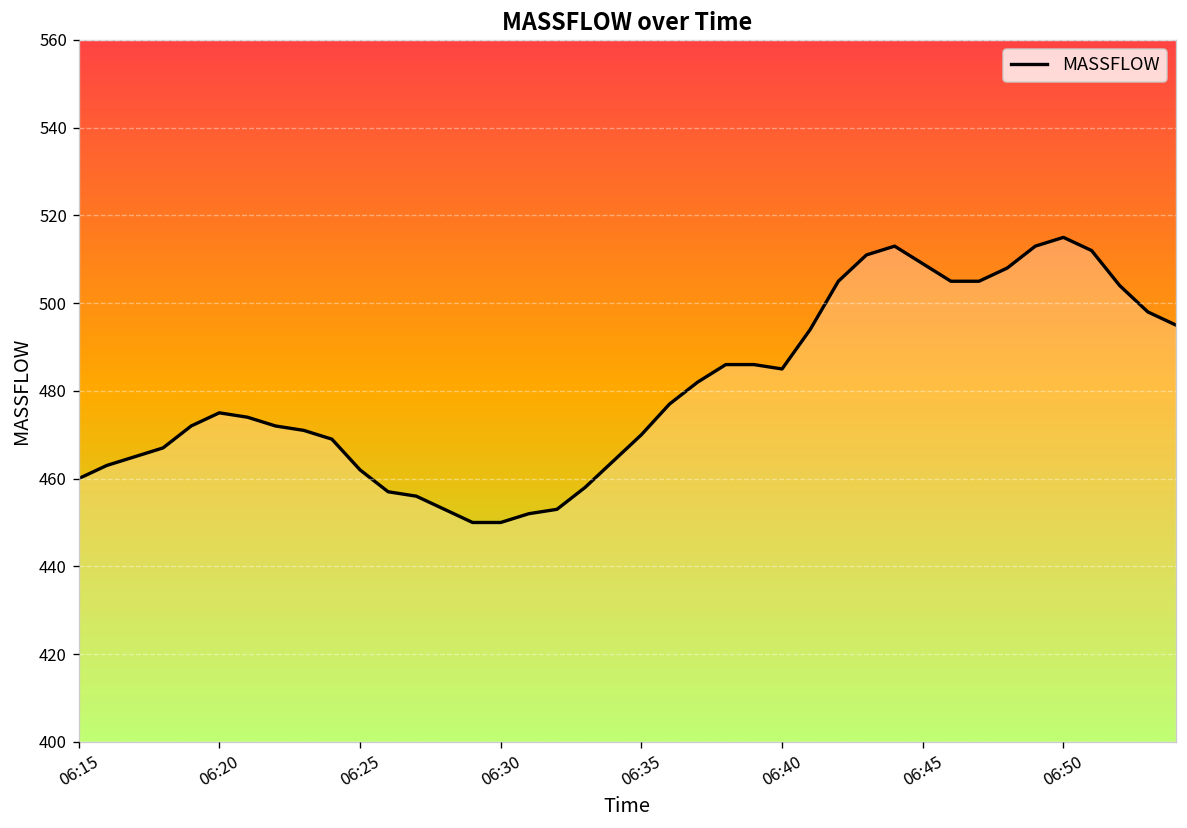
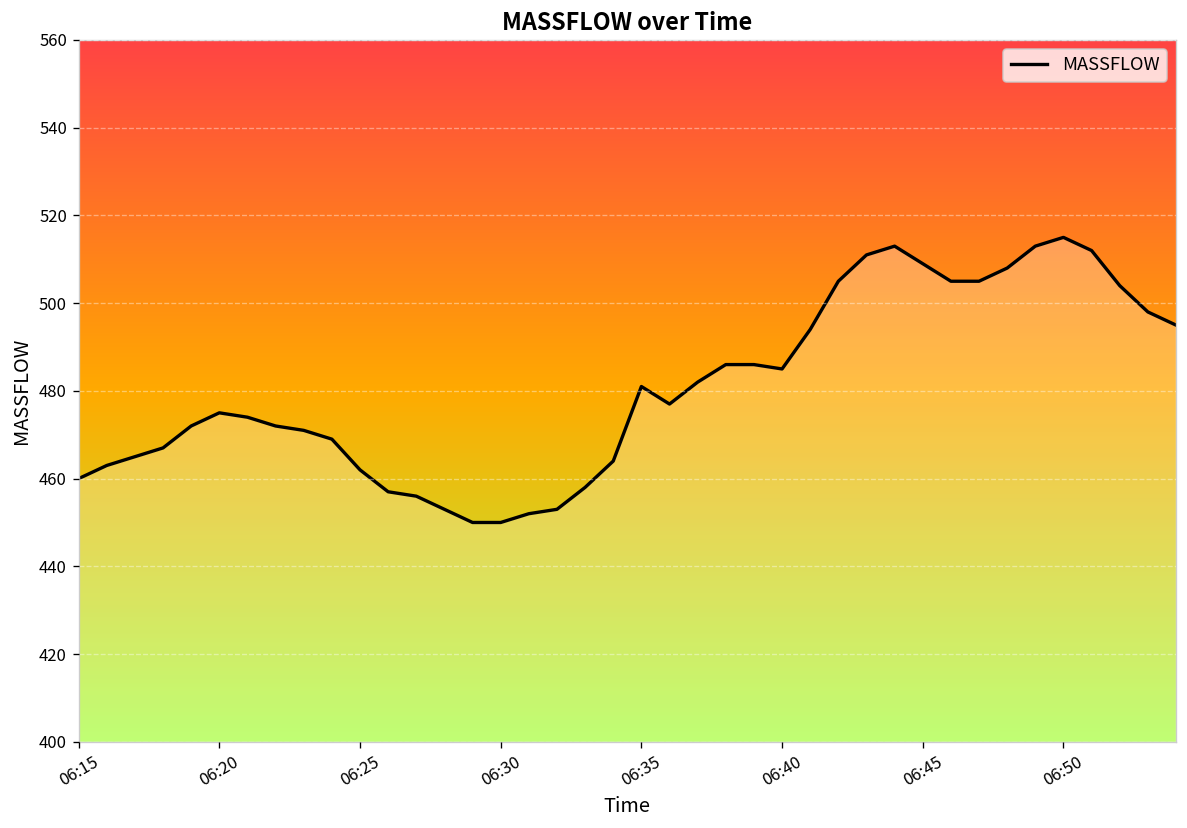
06:35: 470 -> 481
